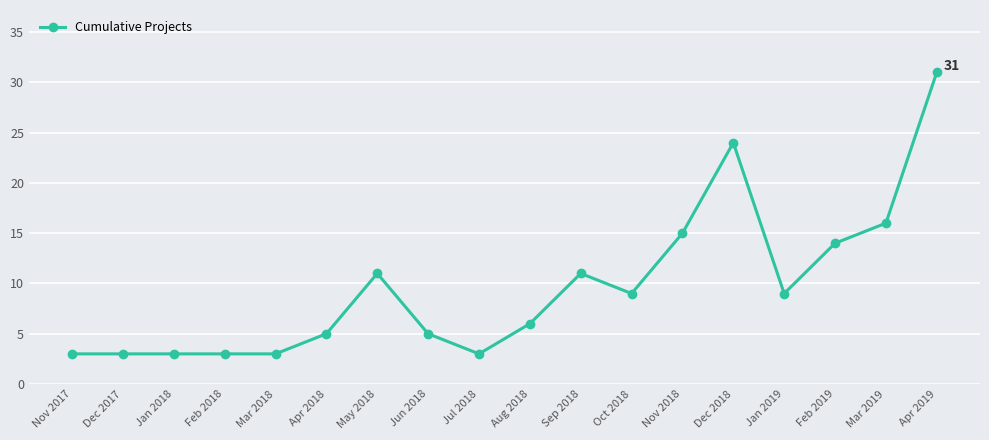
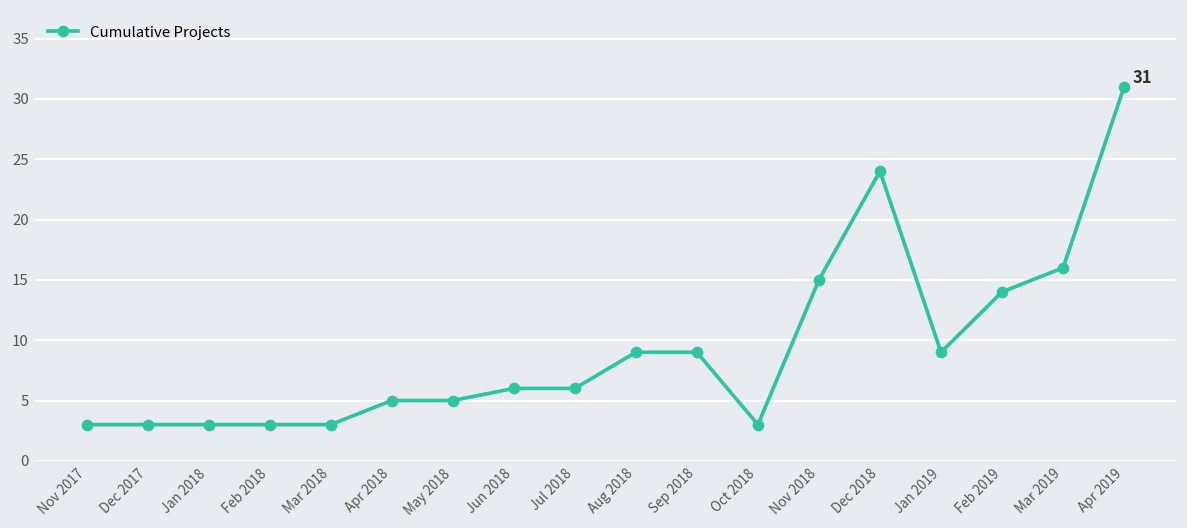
May 2018: 11 -> 5
Jun 2018: 5 -> 6
Jul 2018: 3 -> 6
Aug 2018: 6 -> 9
Sep 2018: 11 -> 9
Oct 2018: 9 -> 3
